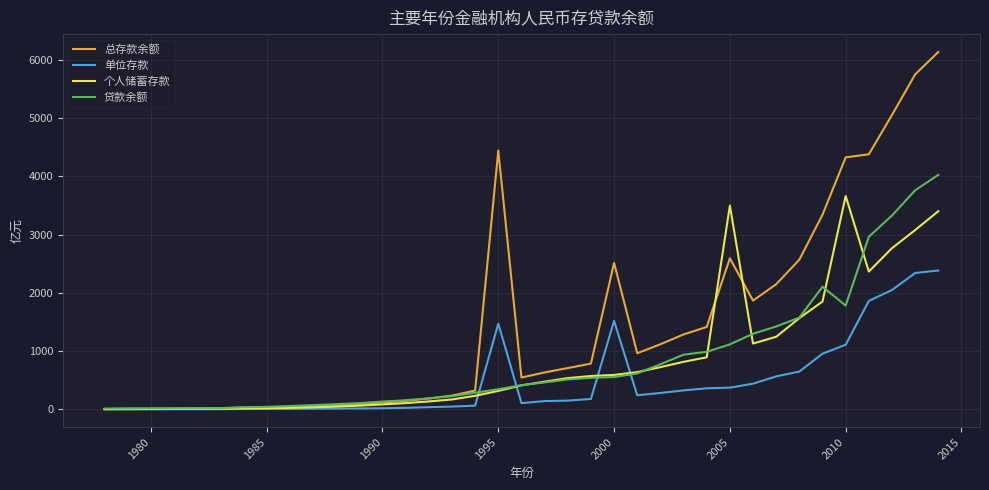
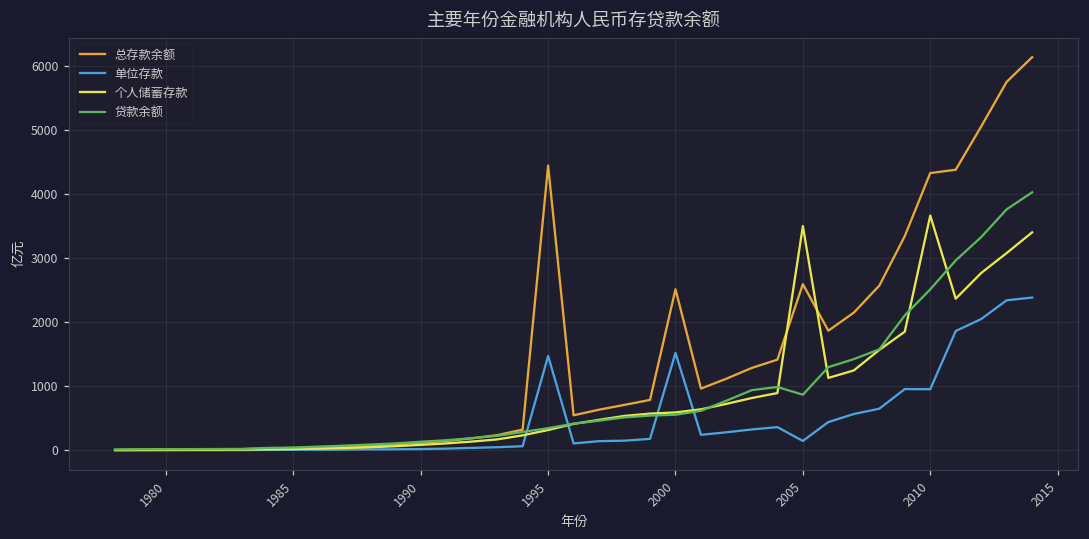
单位存款, 2005: 400 -> 100
贷款余额, 2005: 1100 -> 900
单位存款, 2010: 1100 -> 1000
贷款余额, 2010: 1800 -> 2500
